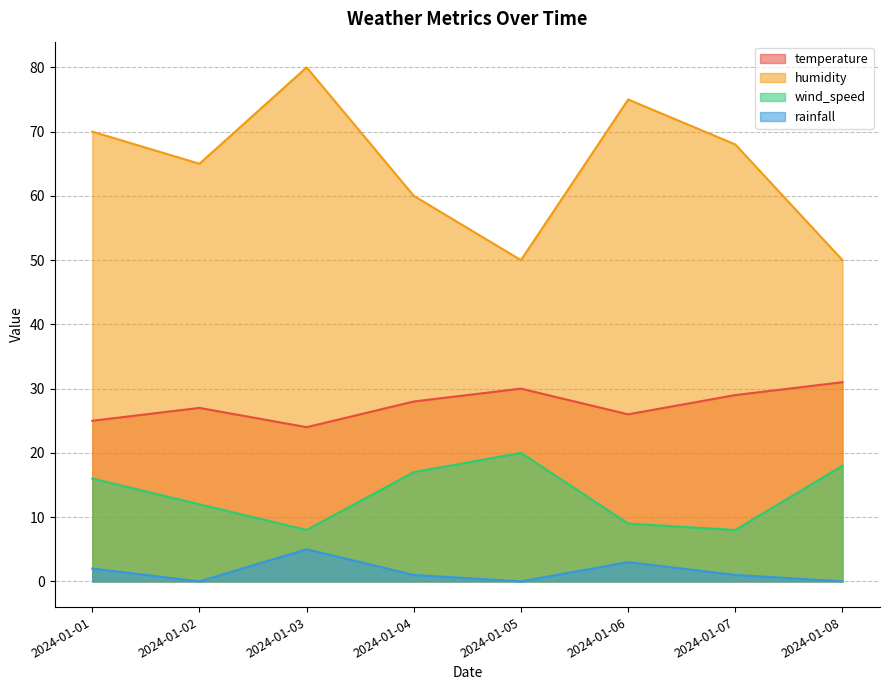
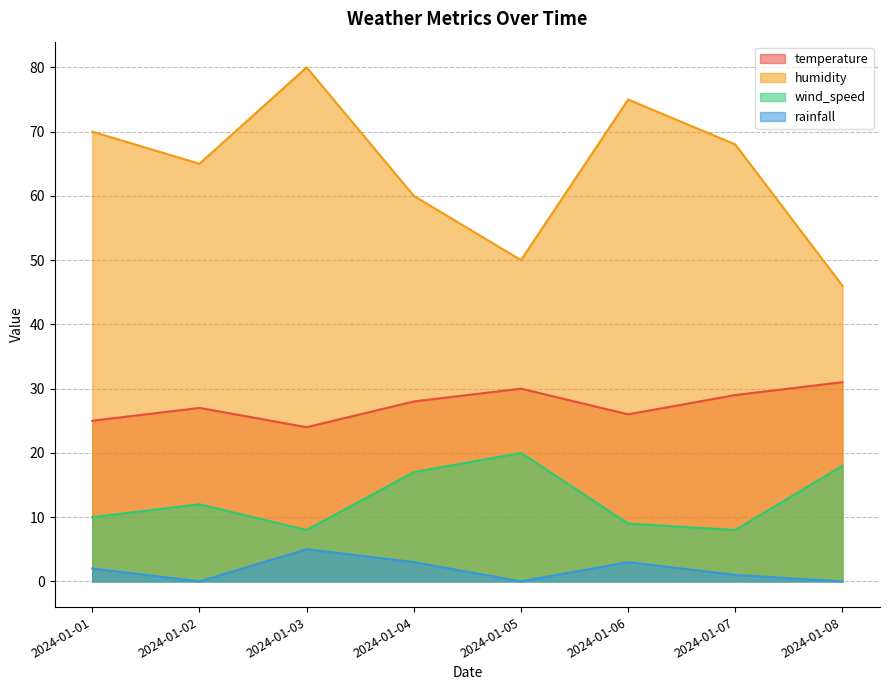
wind_speed, 2024-01-01: 16 -> 10
rainfall, 2024-01-04: 1 -> 3
humidity, 2024-01-08: 50 -> 46
